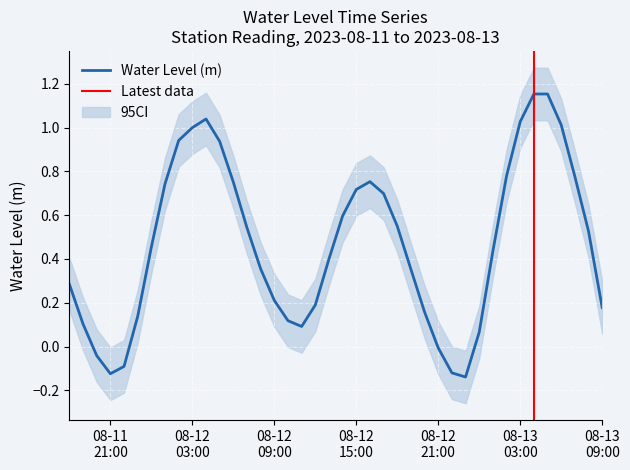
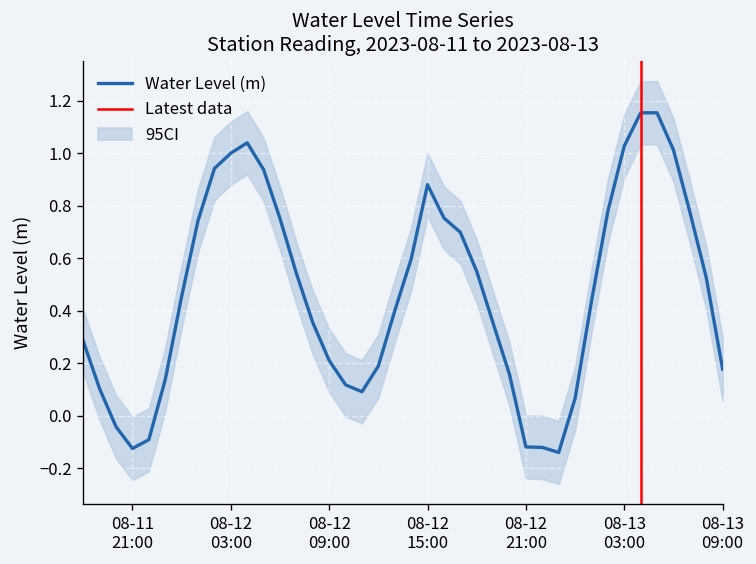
Water Level (m), 08-12 15:00: 0.72 -> 0.88
Water Level (m), 08-12 21:00: -0.01 -> -0.12
